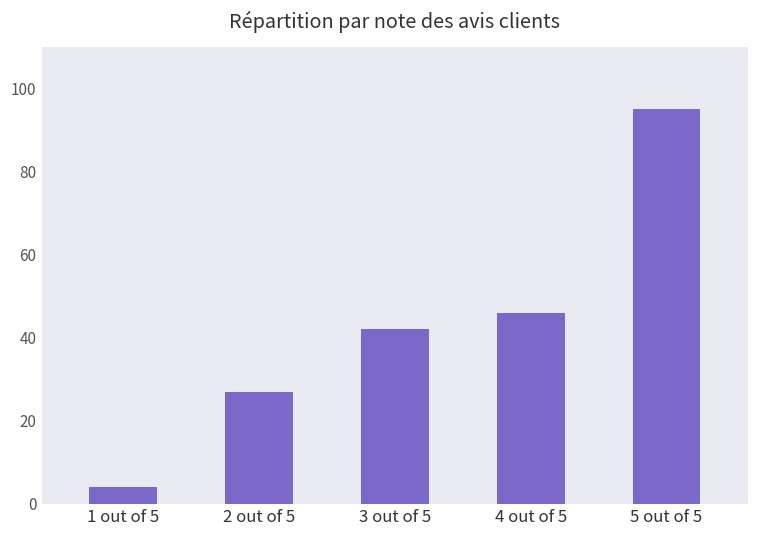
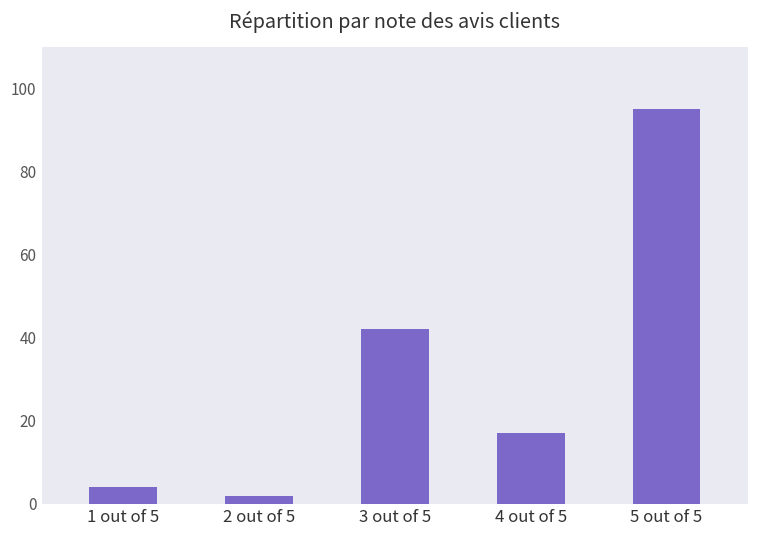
2 out of 5: 27 -> 2
4 out of 5: 46 -> 17
